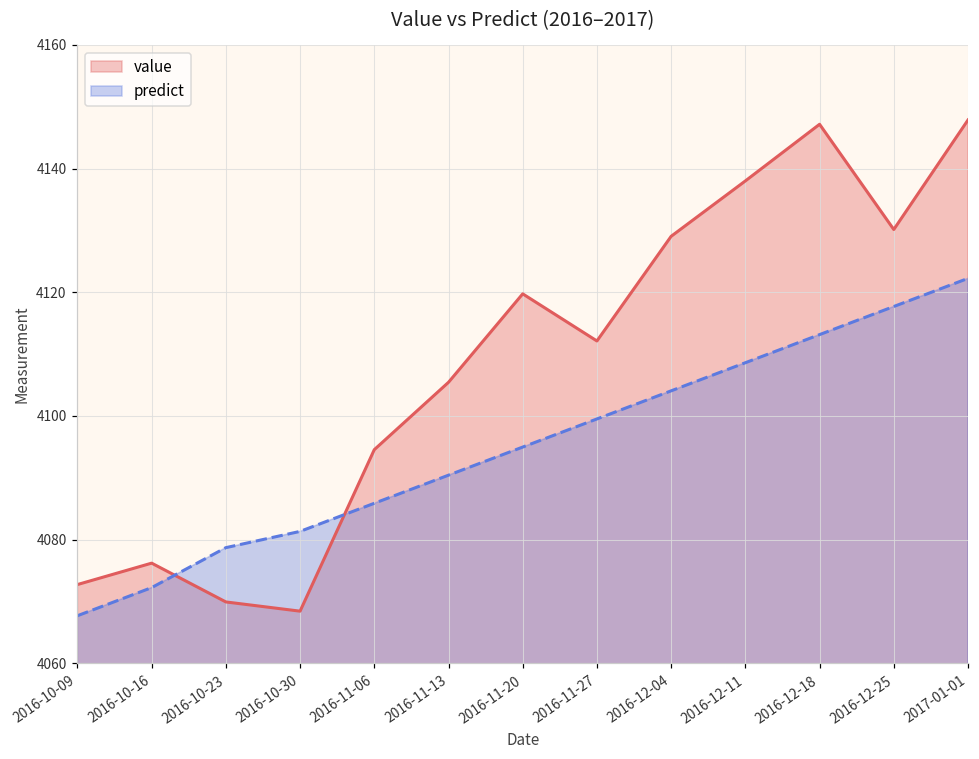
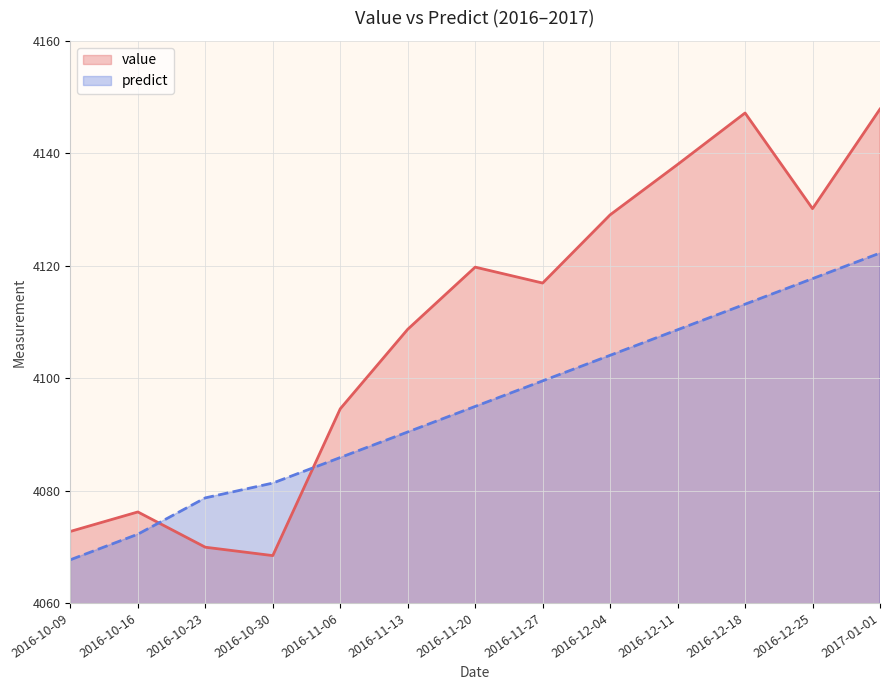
value, 2016-11-13: 4105 -> 4109
value, 2016-11-27: 4112 -> 4117
